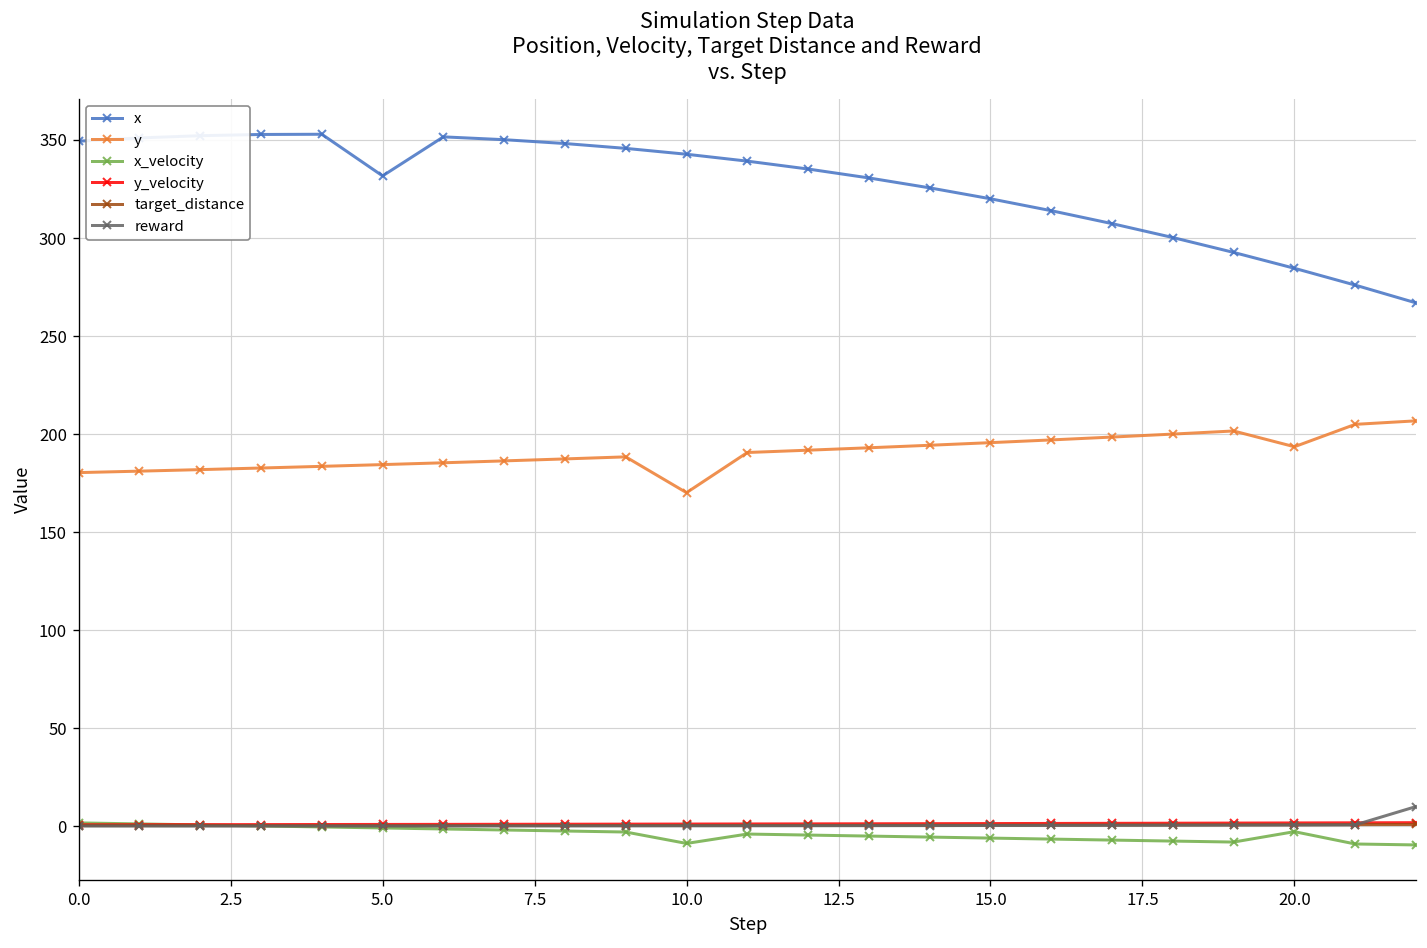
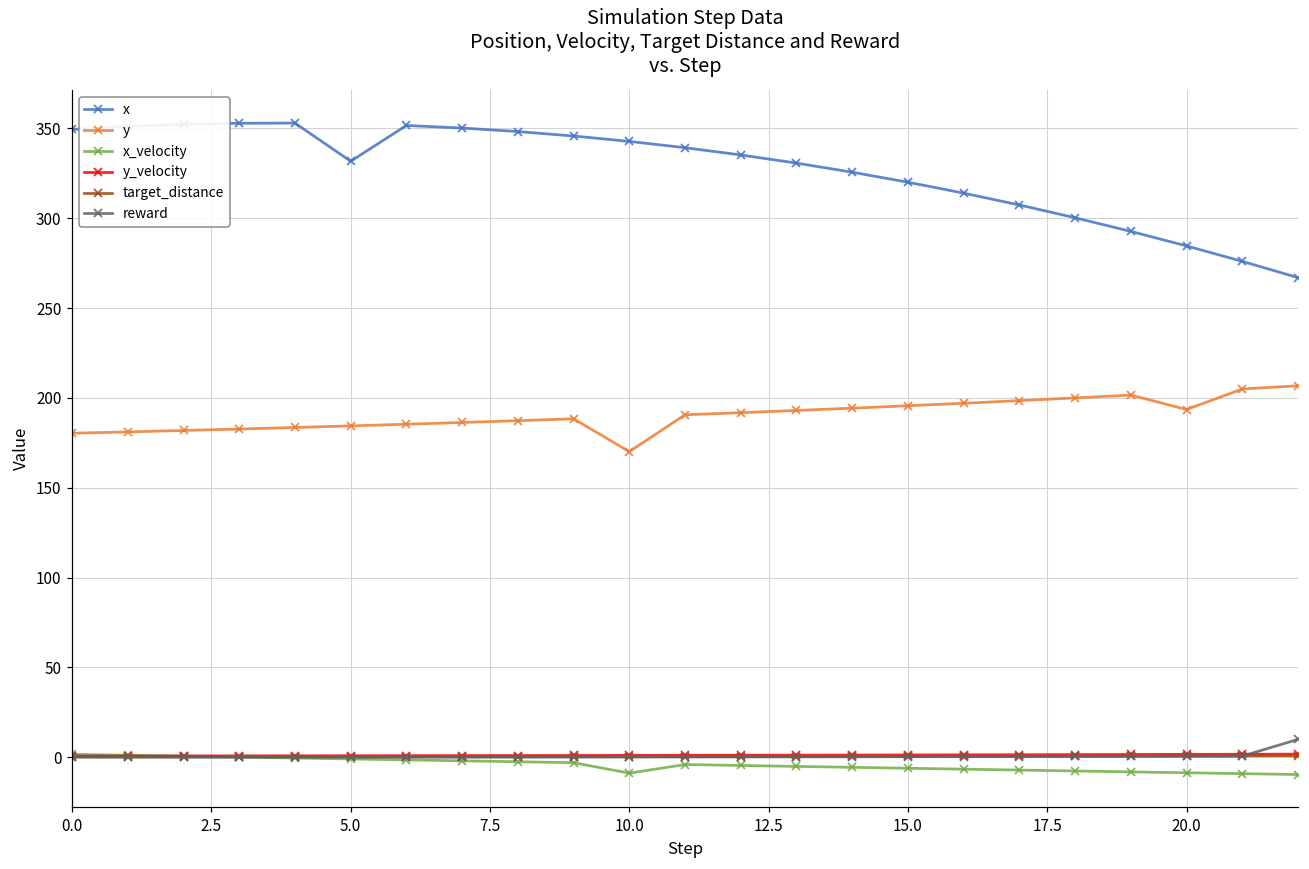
x_velocity, 20.0: -3 -> -9
